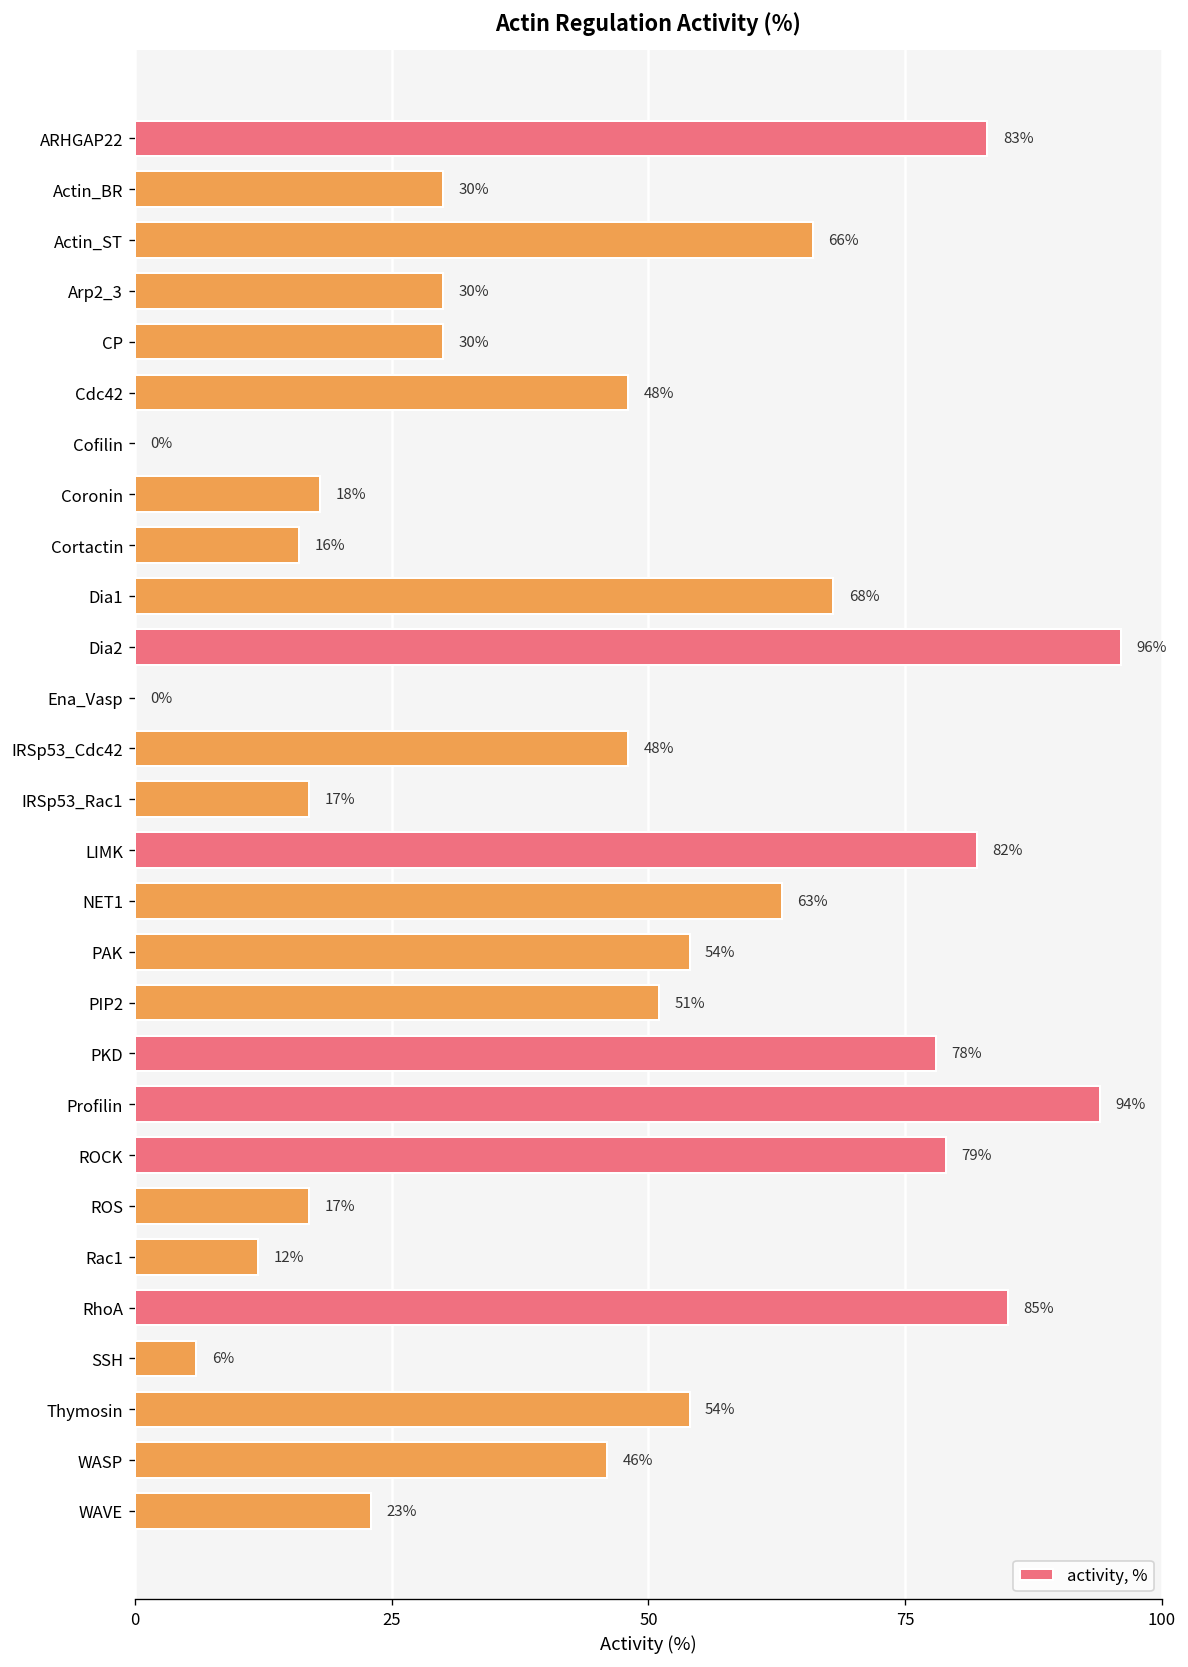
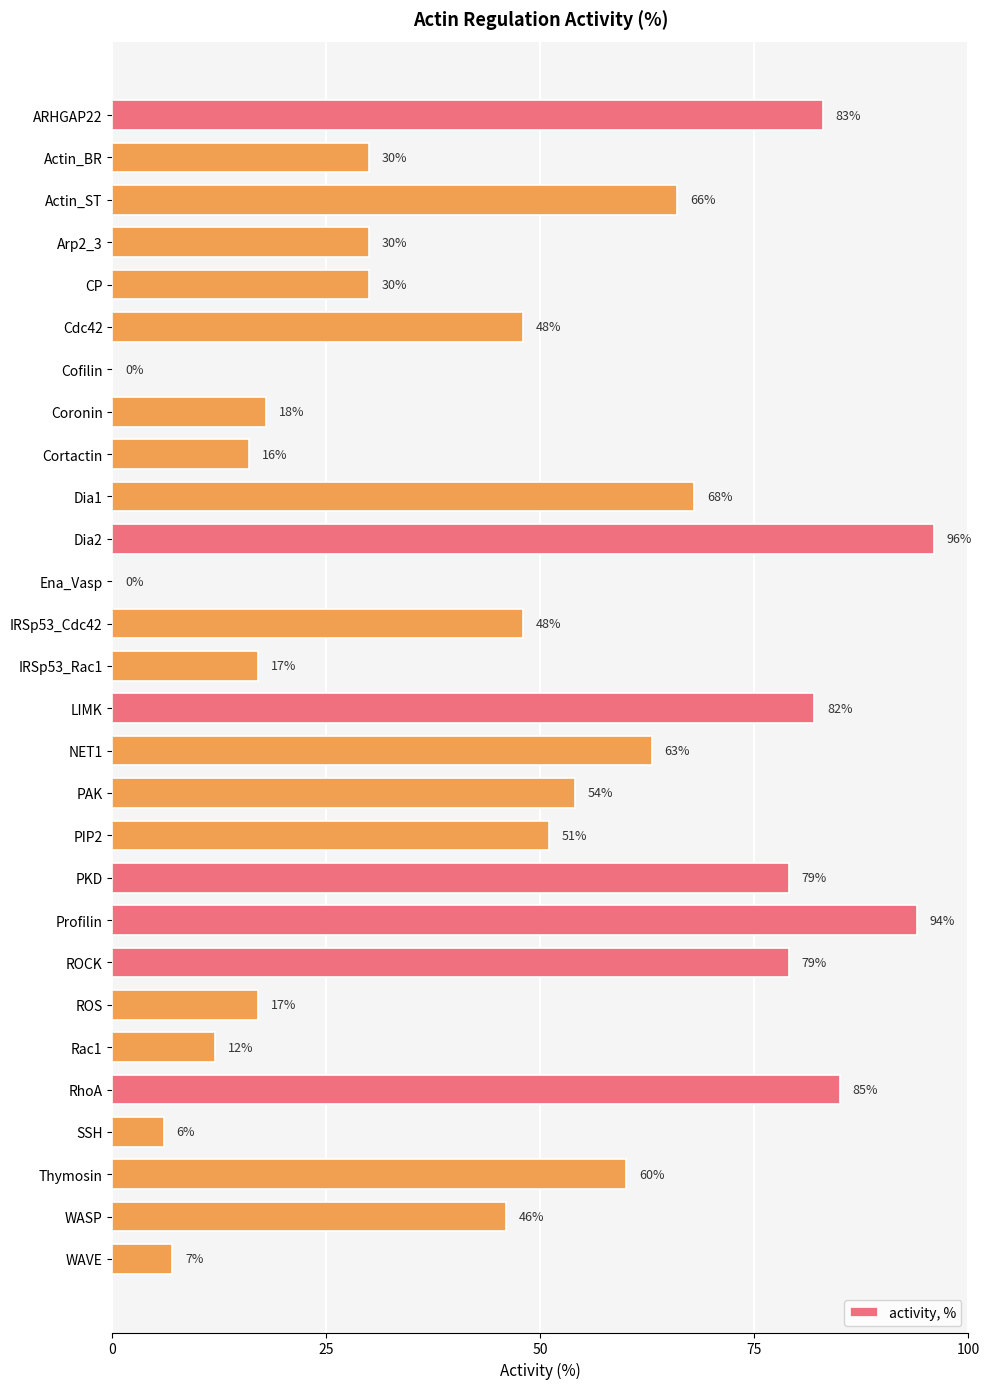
PKD: 78% -> 79%
Thymosin: 54% -> 60%
WAVE: 23% -> 7%
